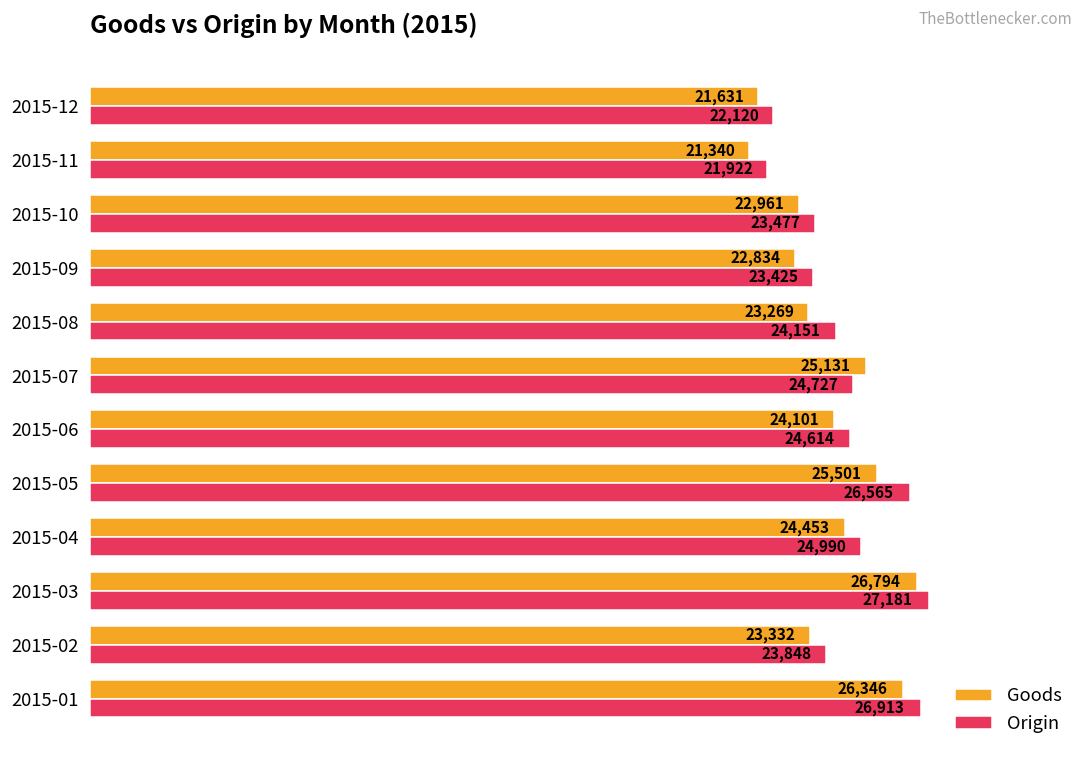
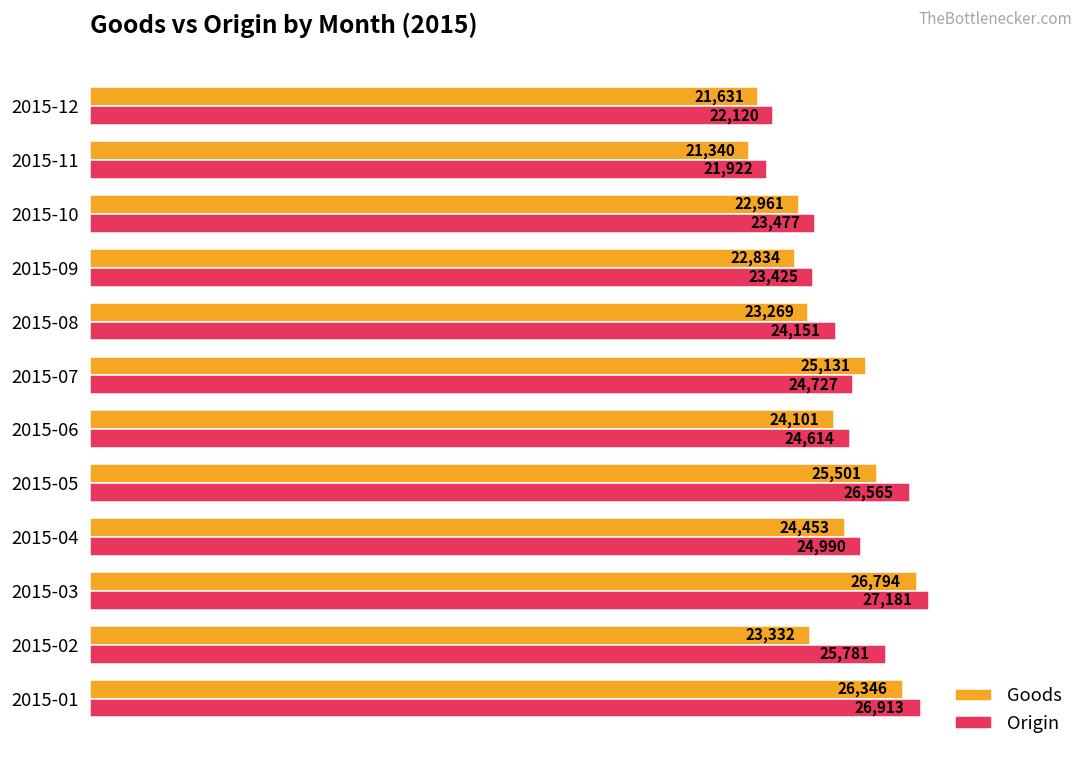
Origin, 2015-02: 23,848 -> 25,781
